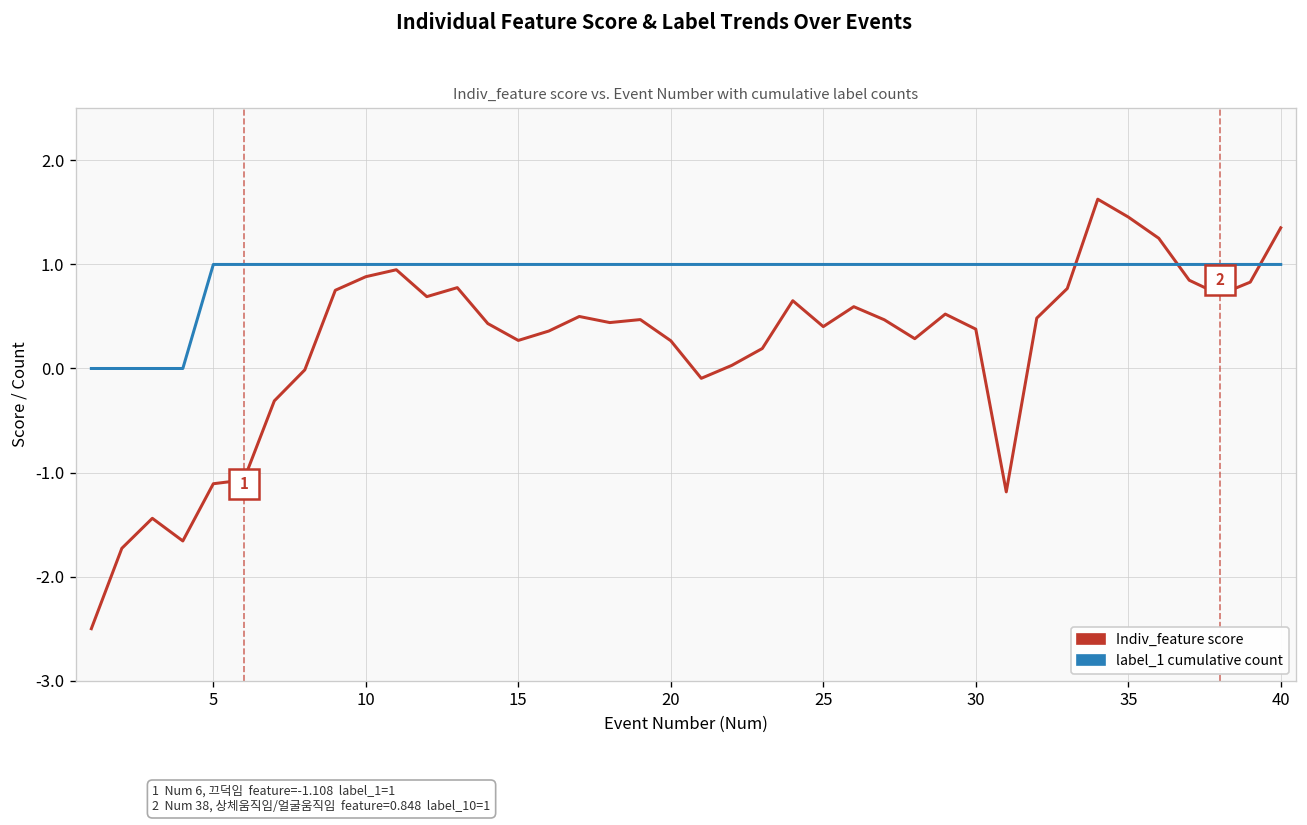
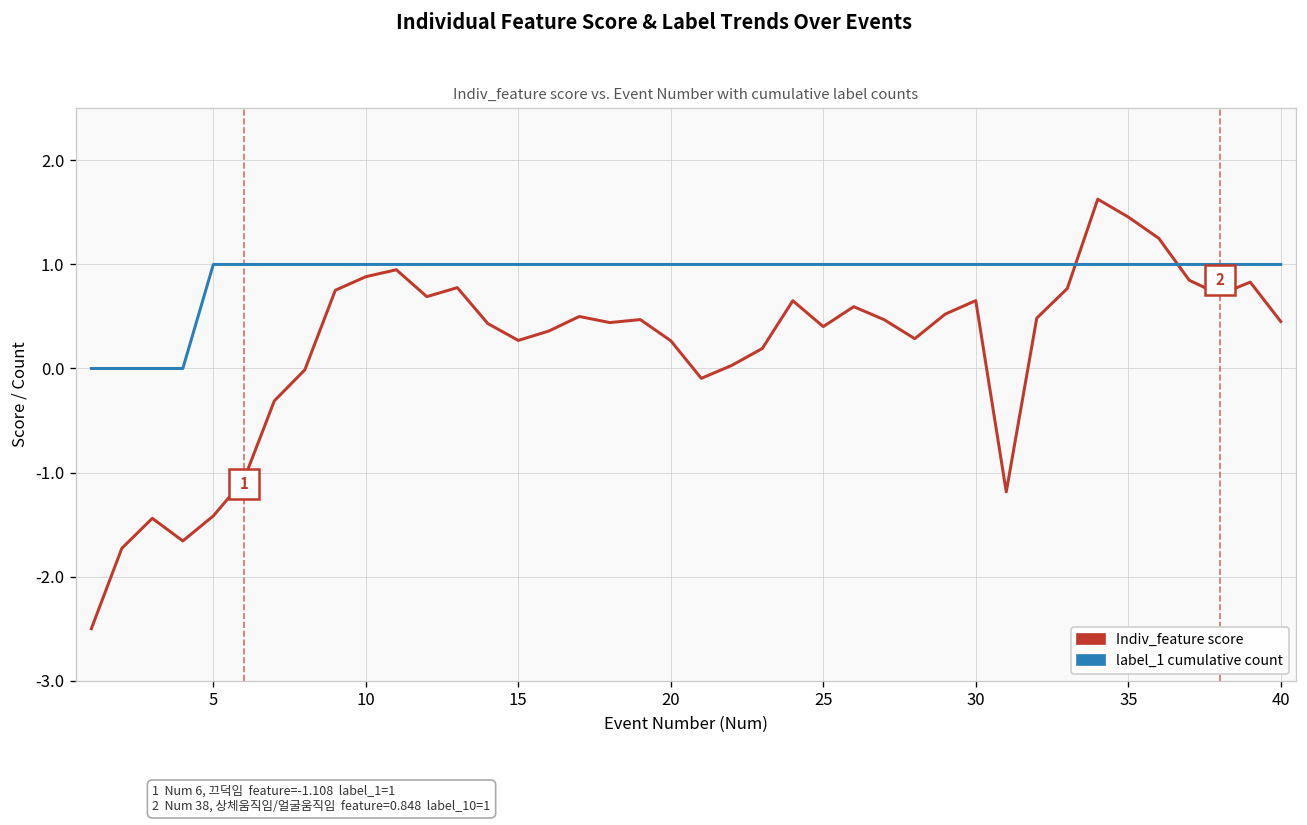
Indiv_feature score, 5: -1.1 -> -1.4
Indiv_feature score, 30: 0.4 -> 0.7
Indiv_feature score, 40: 1.4 -> 0.5
